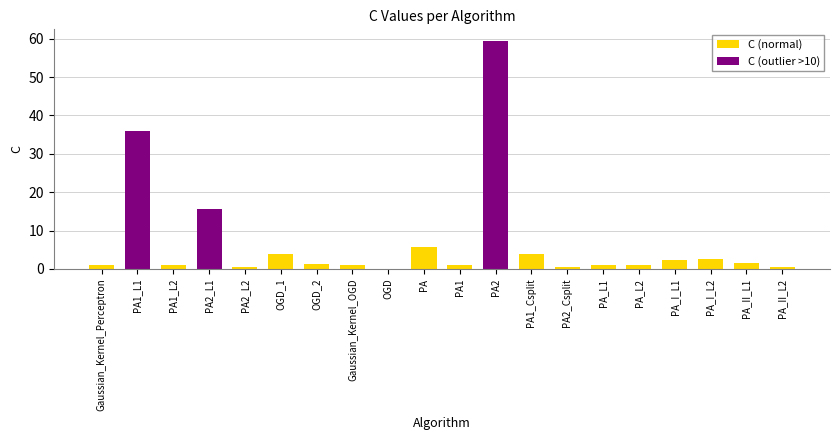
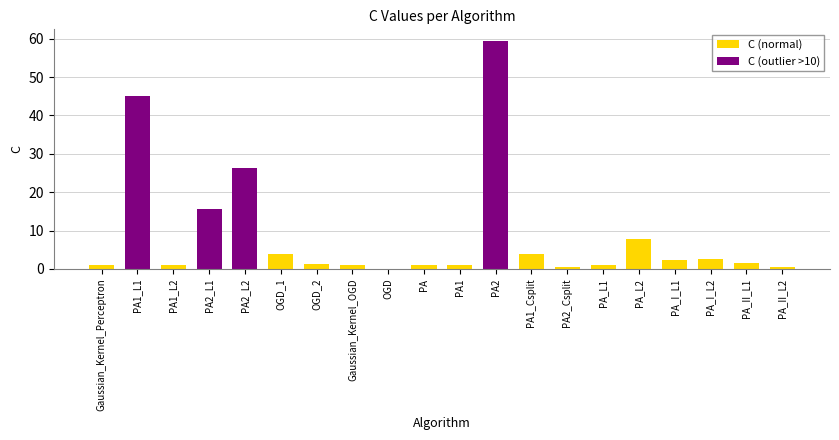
PA1_L1: 36 -> 45
PA2_L2: 1 -> 26
PA: 6 -> 1
PA_L2: 1 -> 8
